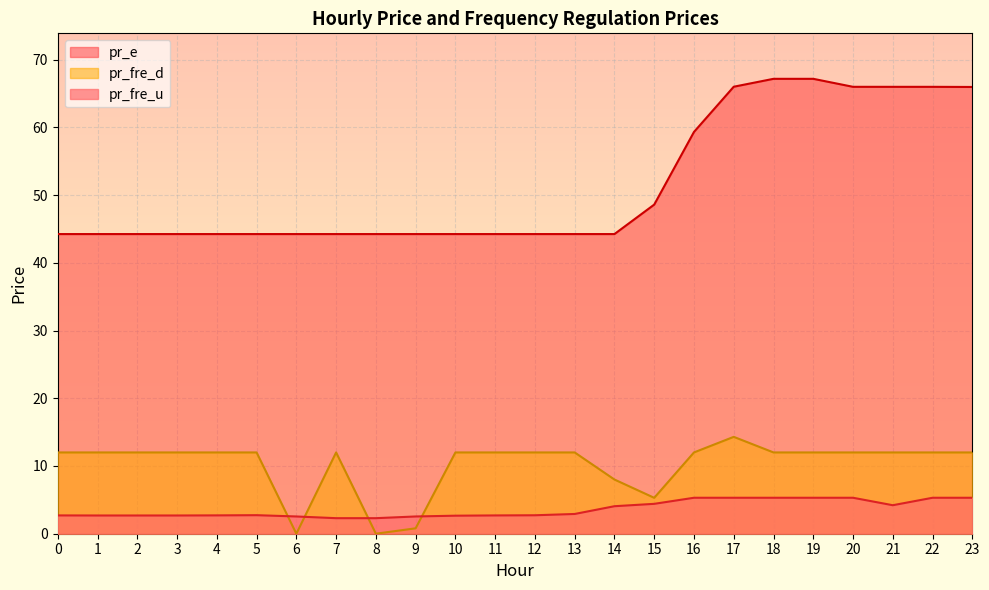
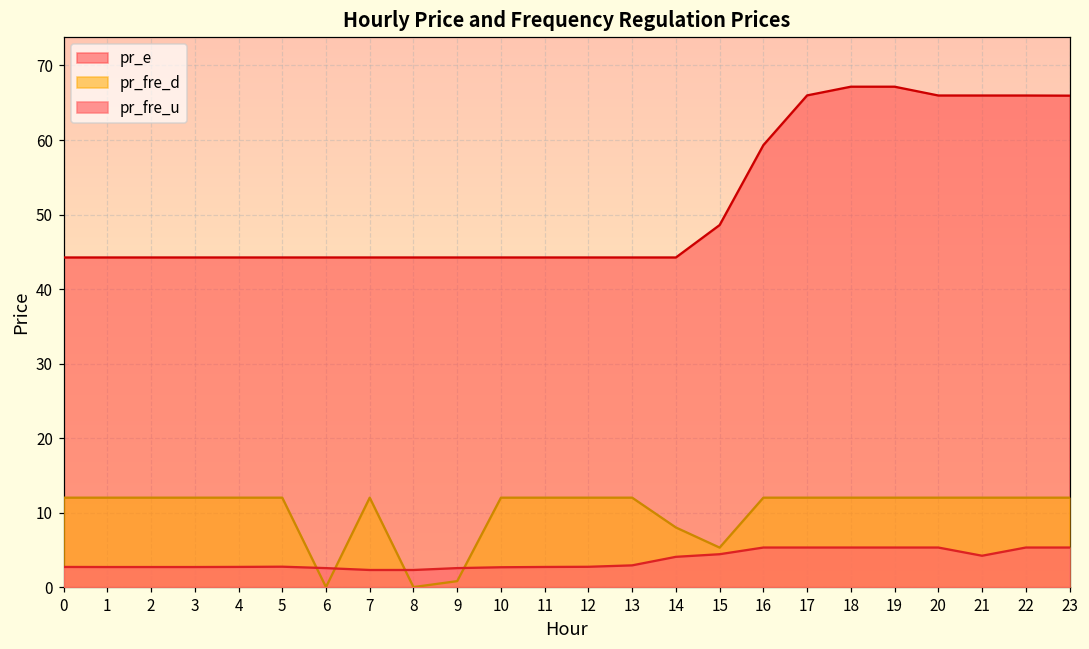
pr_fre_d, 17: 14 -> 12
